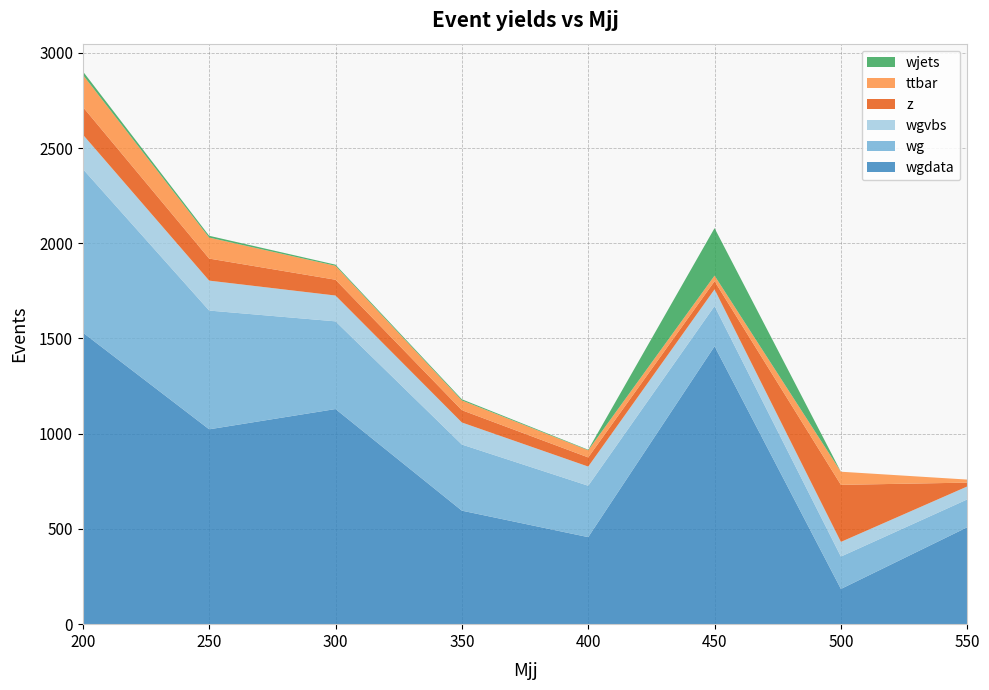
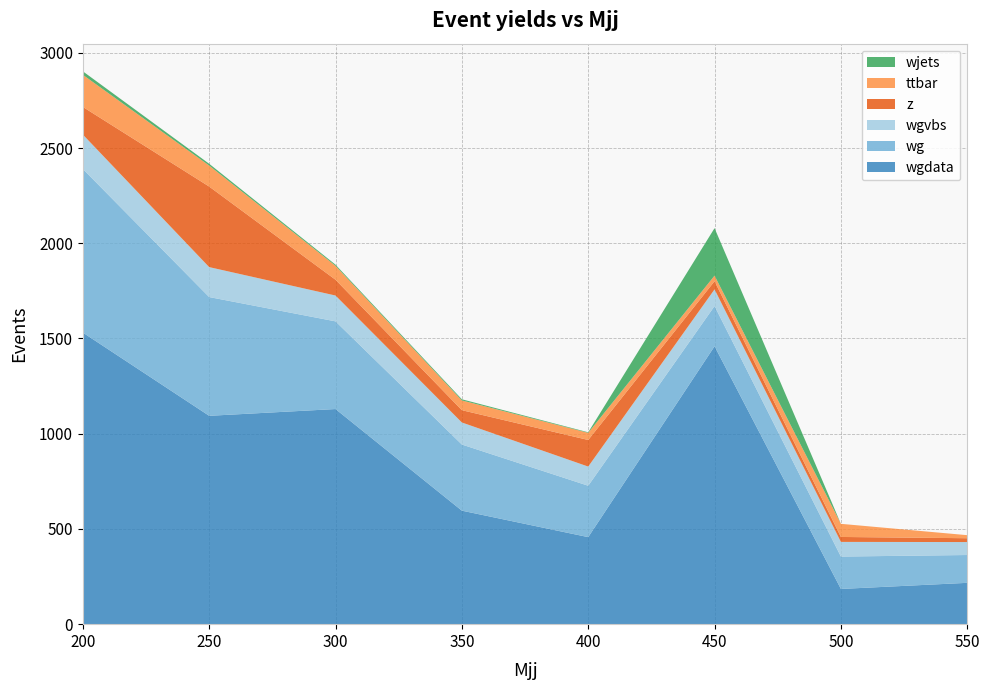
wgdata, 250: 1020 -> 1090
z, 250: 120 -> 420
z, 400: 50 -> 140
z, 500: 300 -> 30
wgdata, 550: 510 -> 220
